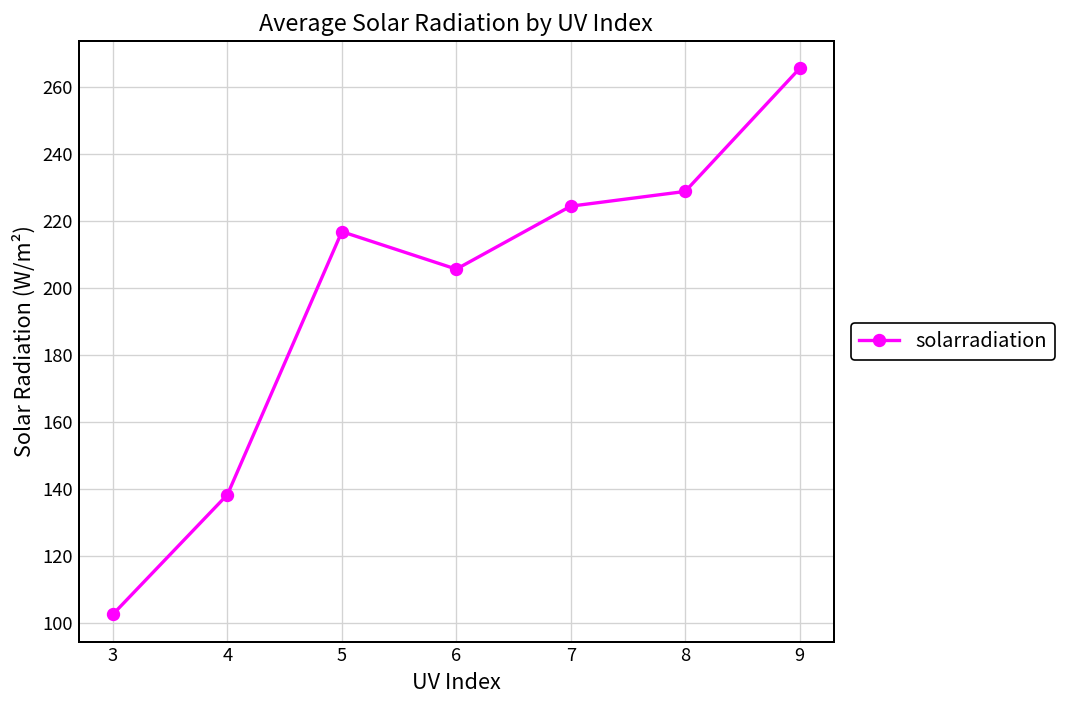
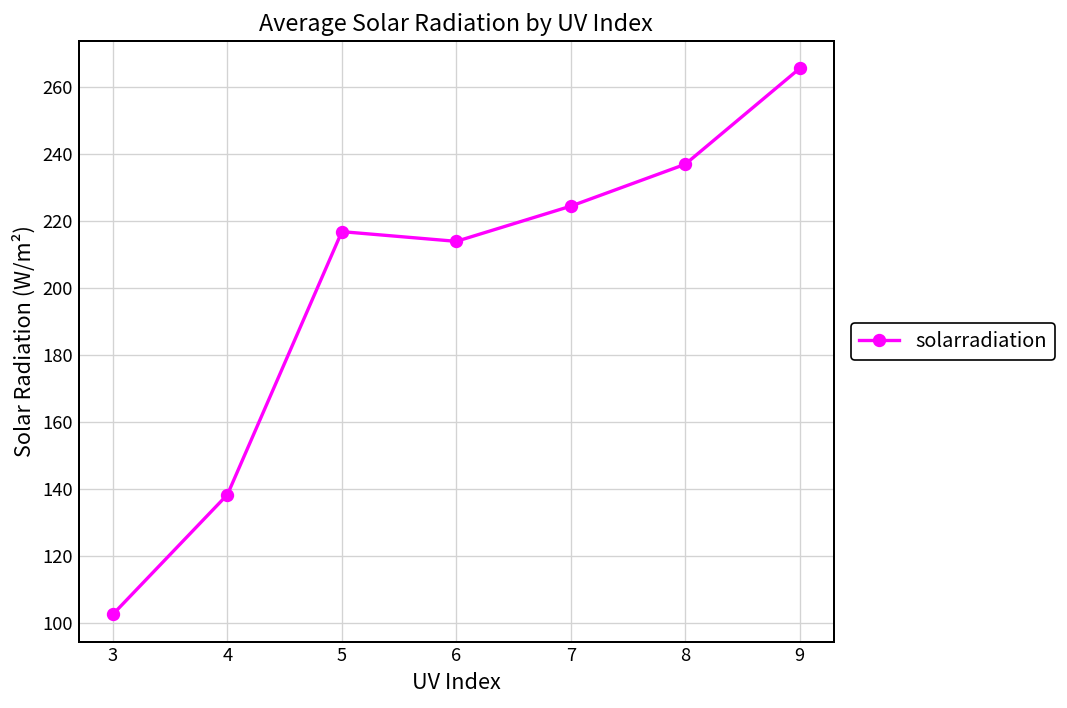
6: 206 -> 214
8: 229 -> 237
